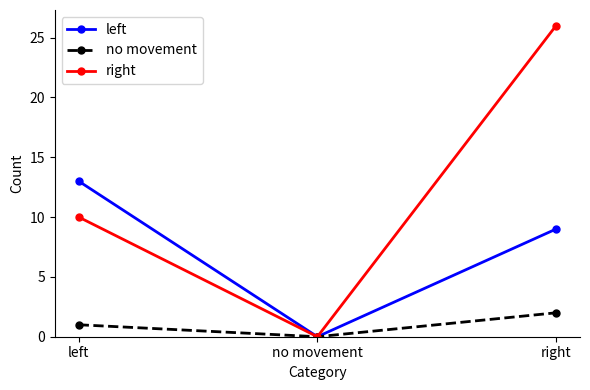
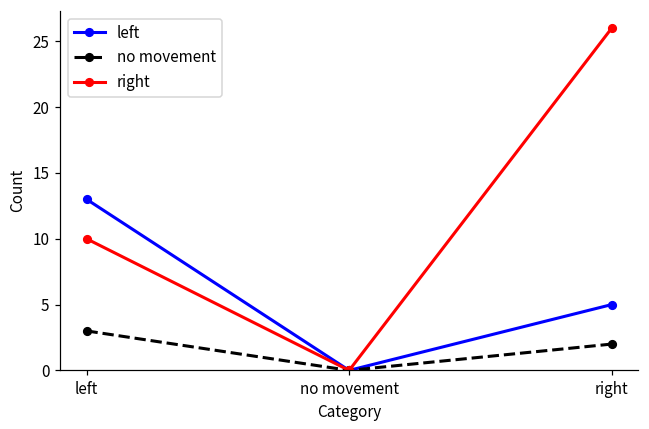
no movement, left: 1 -> 3
left, right: 9 -> 5
